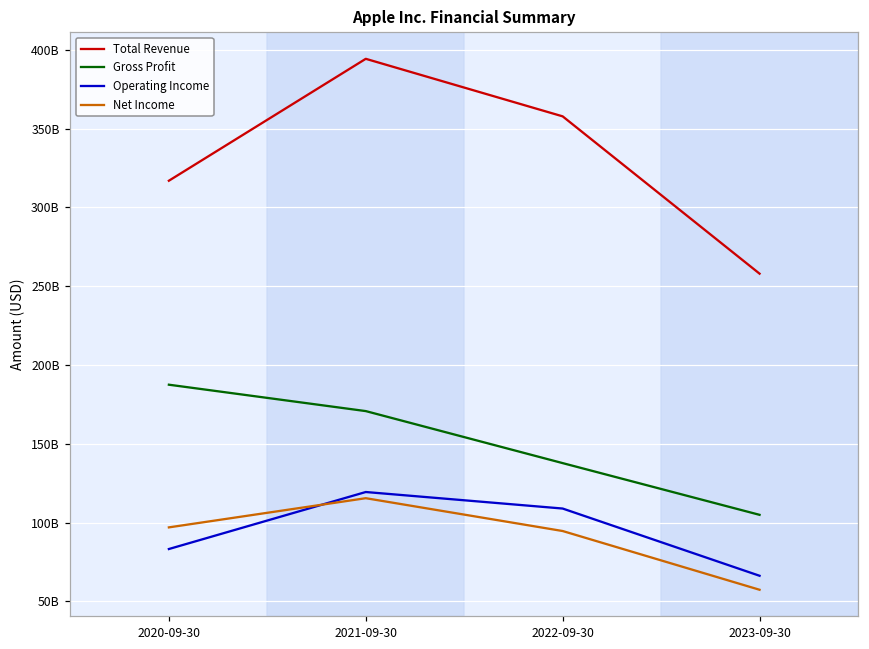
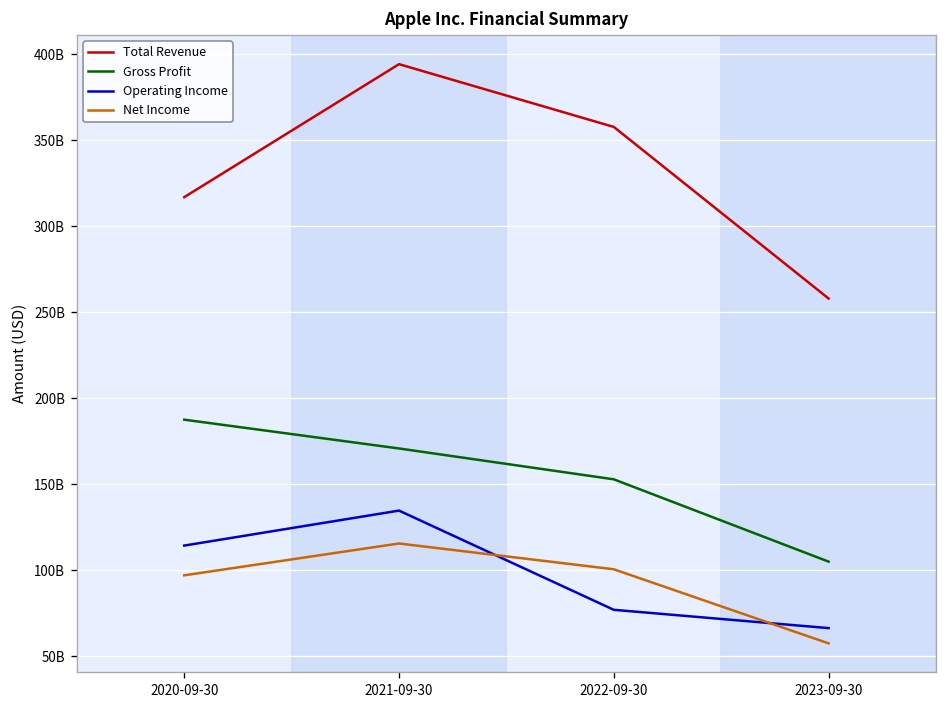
Operating Income, 2020-09-30: 83000000000 -> 114000000000
Operating Income, 2021-09-30: 119000000000 -> 135000000000
Gross Profit, 2022-09-30: 138000000000 -> 153000000000
Operating Income, 2022-09-30: 109000000000 -> 77000000000
Net Income, 2022-09-30: 95000000000 -> 101000000000
